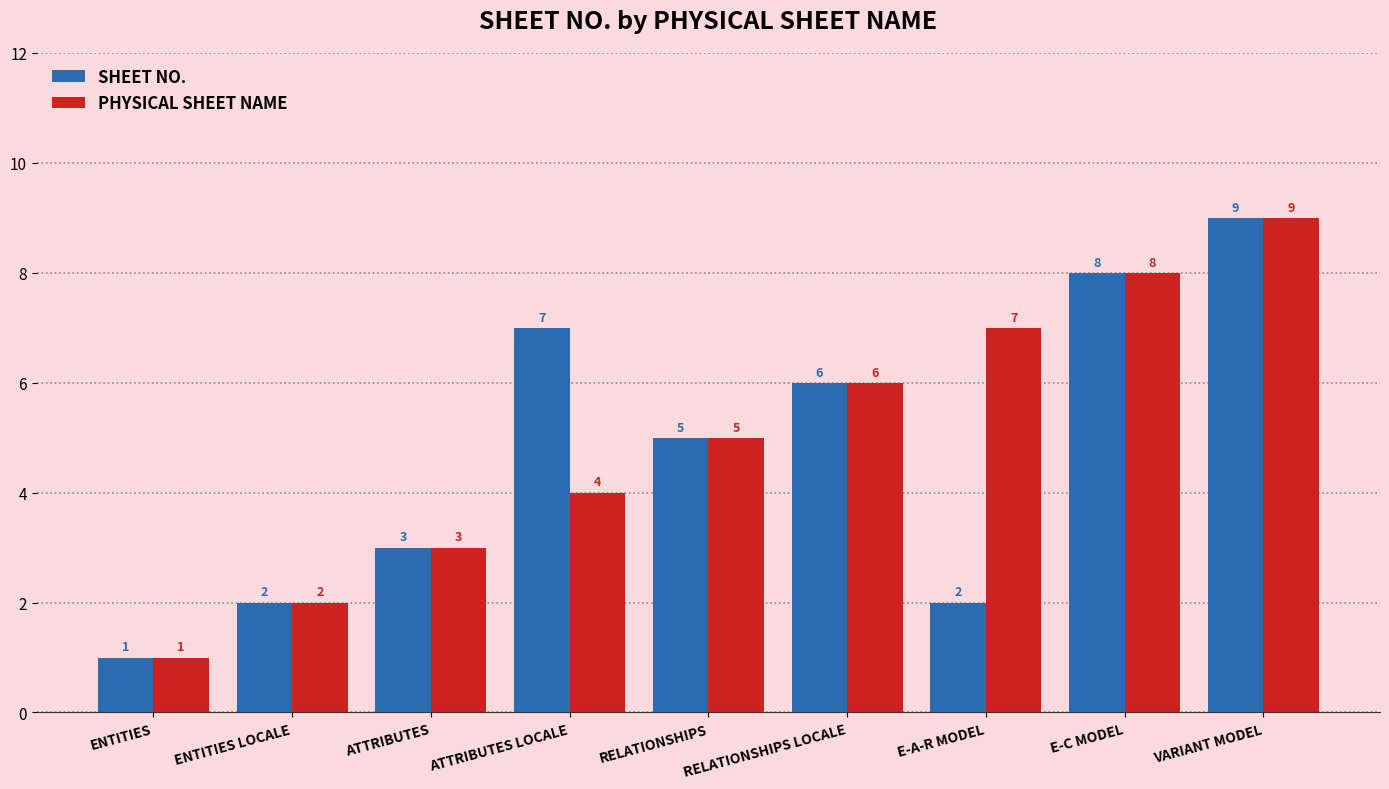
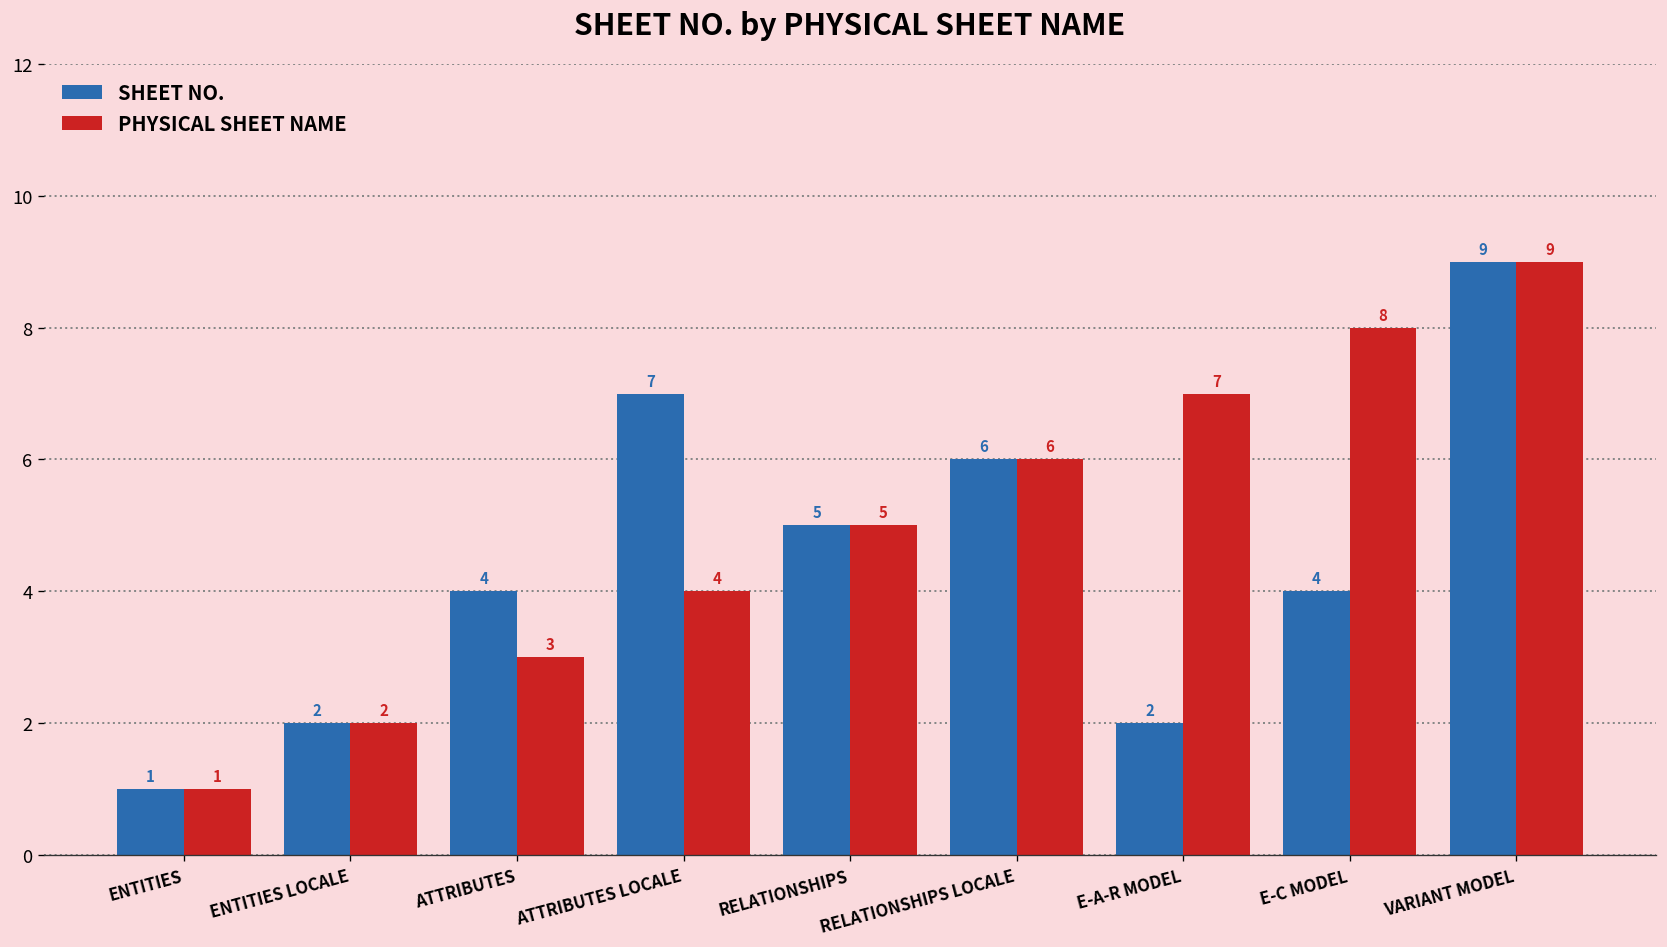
SHEET NO., ATTRIBUTES: 3 -> 4
SHEET NO., E-C MODEL: 8 -> 4
